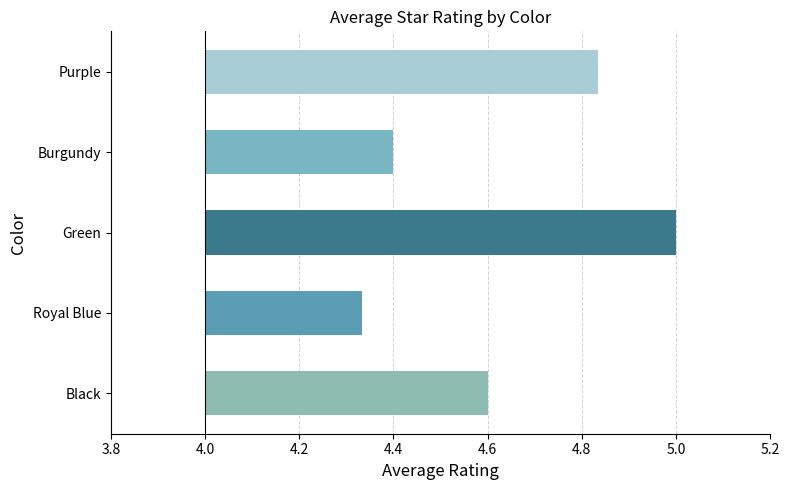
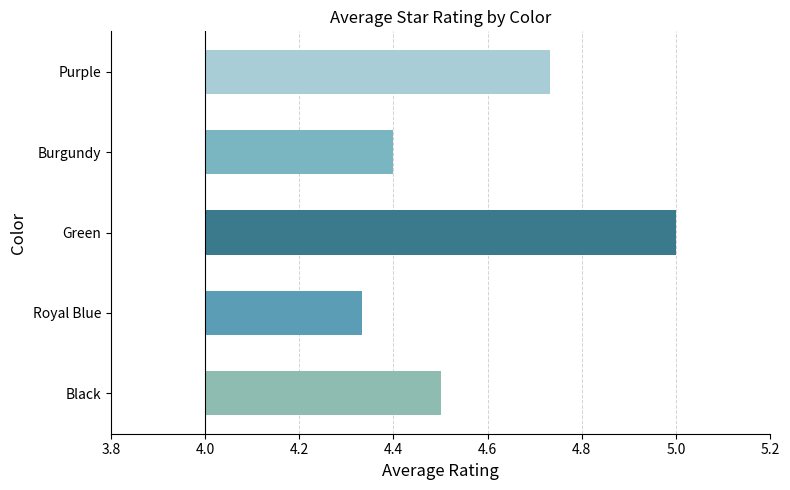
Purple: 4.83 -> 4.73
Black: 4.6 -> 4.5
